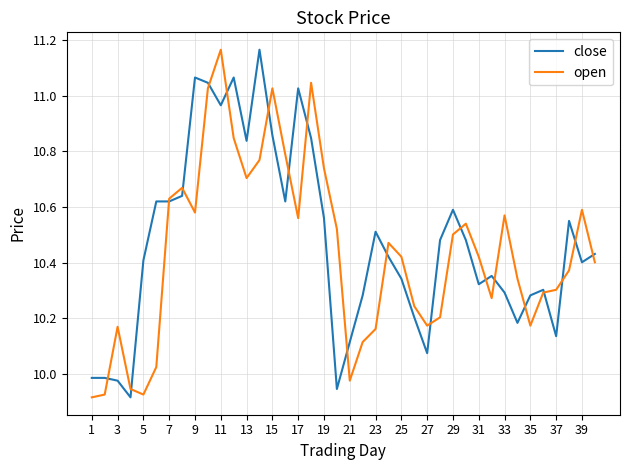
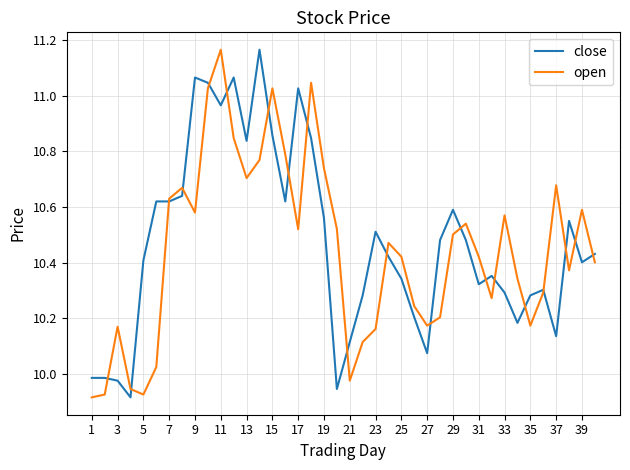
open, 17: 10.56 -> 10.52
open, 37: 10.30 -> 10.68
